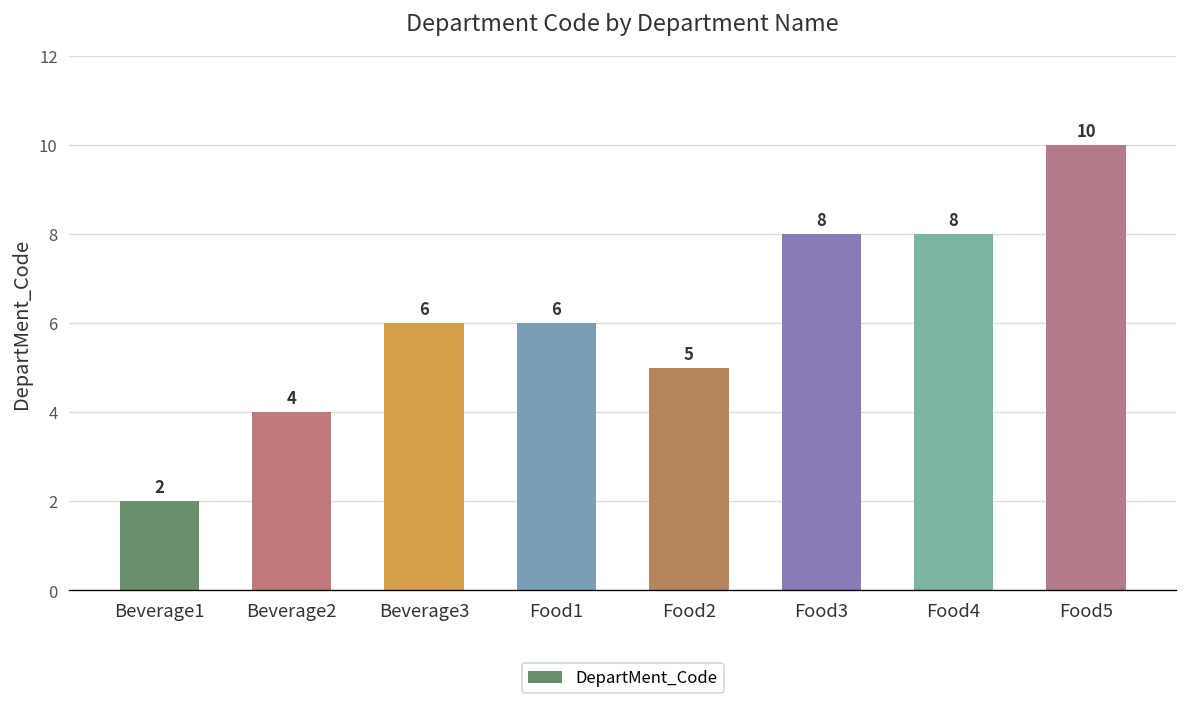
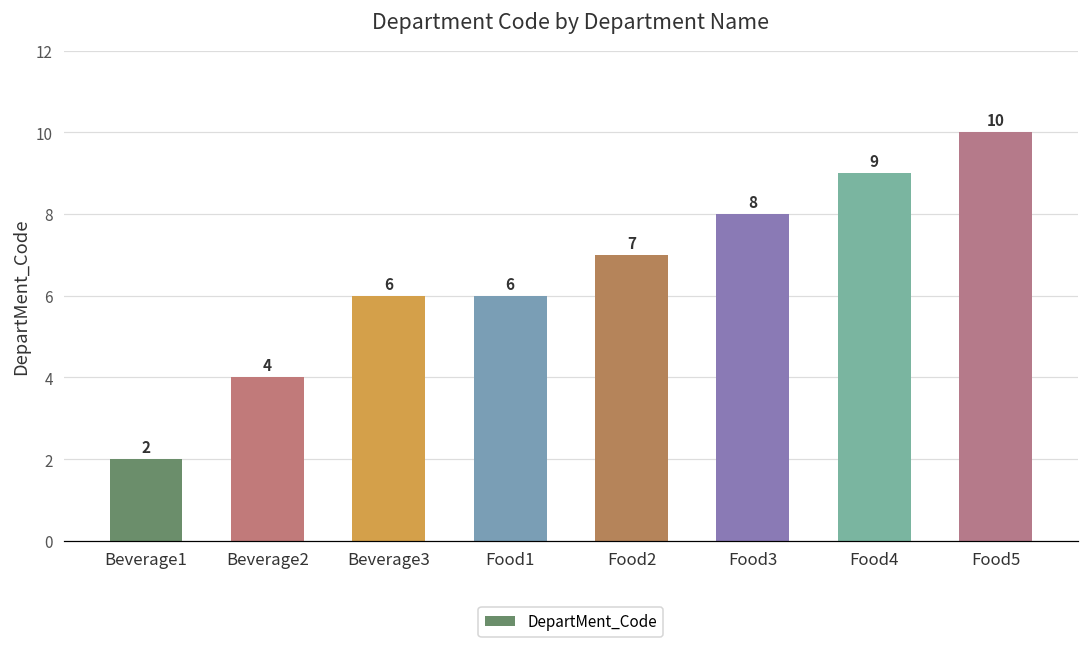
Food2: 5 -> 7
Food4: 8 -> 9
